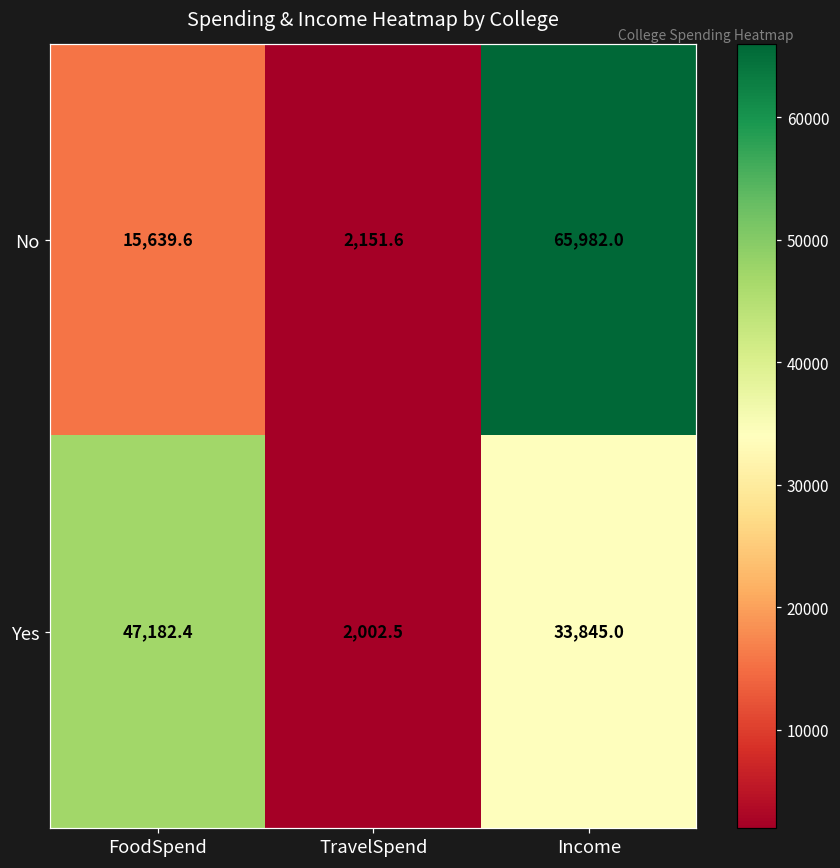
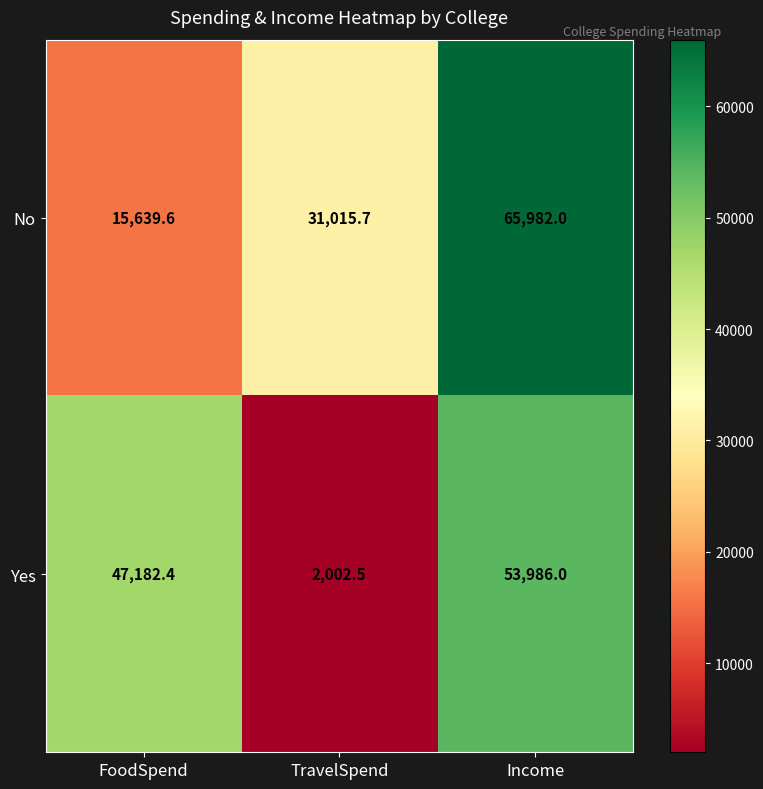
No, TravelSpend: 2,151.6 -> 31,015.7
Yes, Income: 33,845.0 -> 53,986.0
